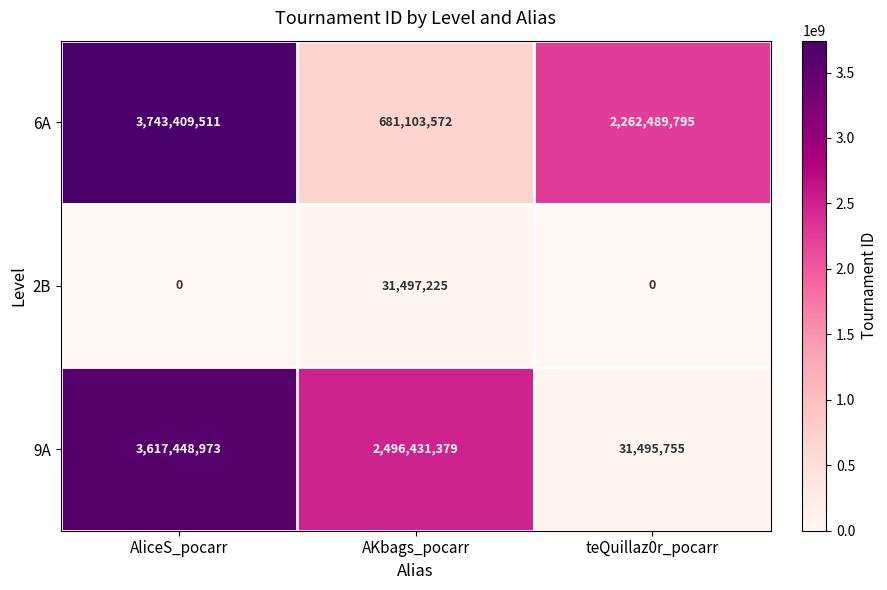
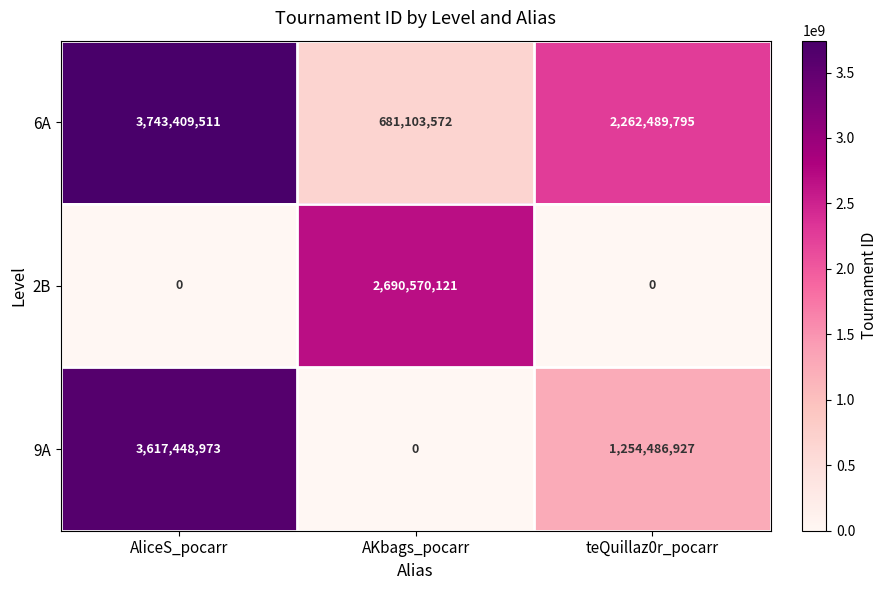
2B, AKbags_pocarr: 31,497,225 -> 2,690,570,121
9A, AKbags_pocarr: 2,496,431,379 -> 0
9A, teQuillaz0r_pocarr: 31,495,755 -> 1,254,486,927
